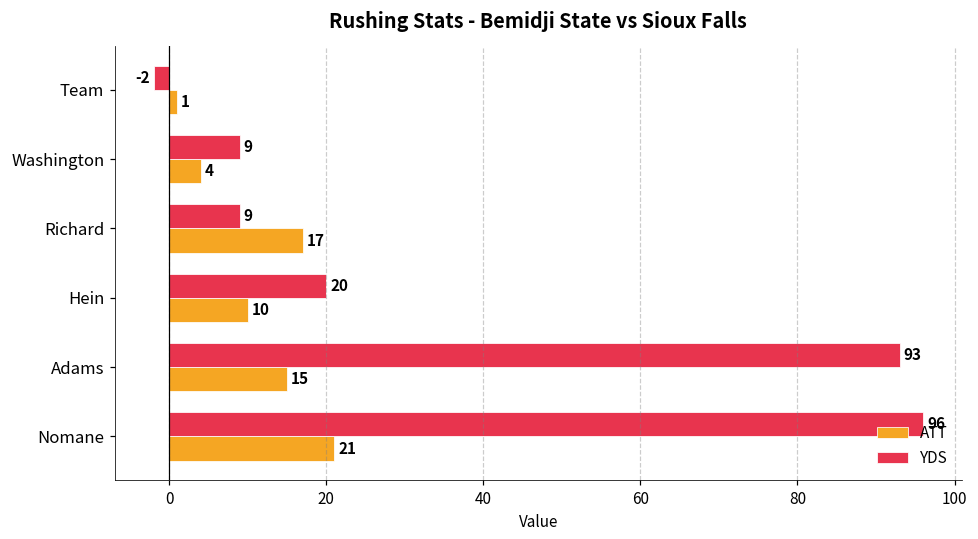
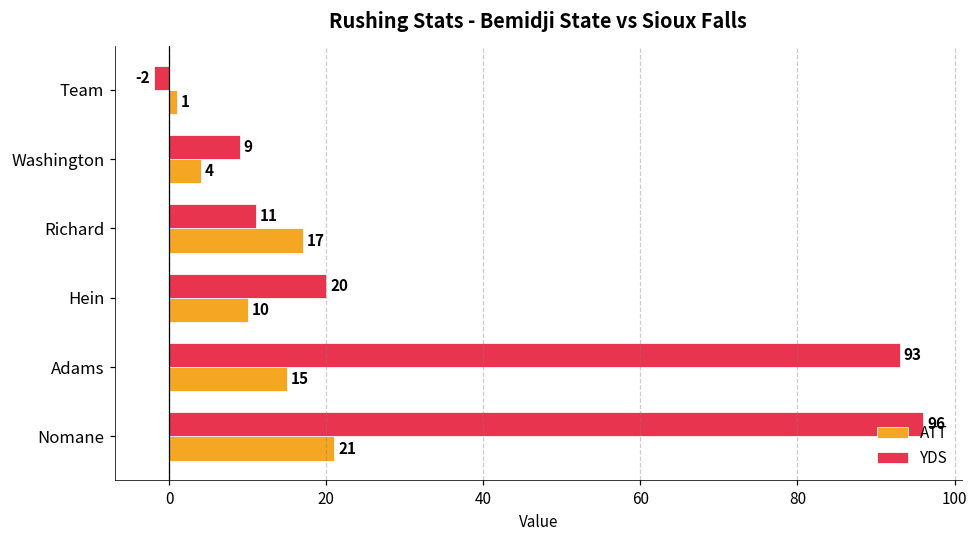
YDS, Richard: 9 -> 11
